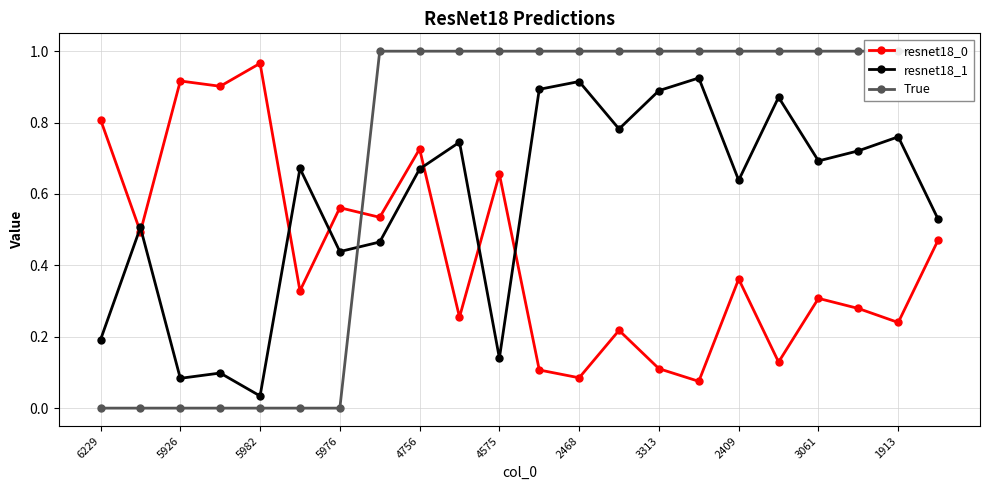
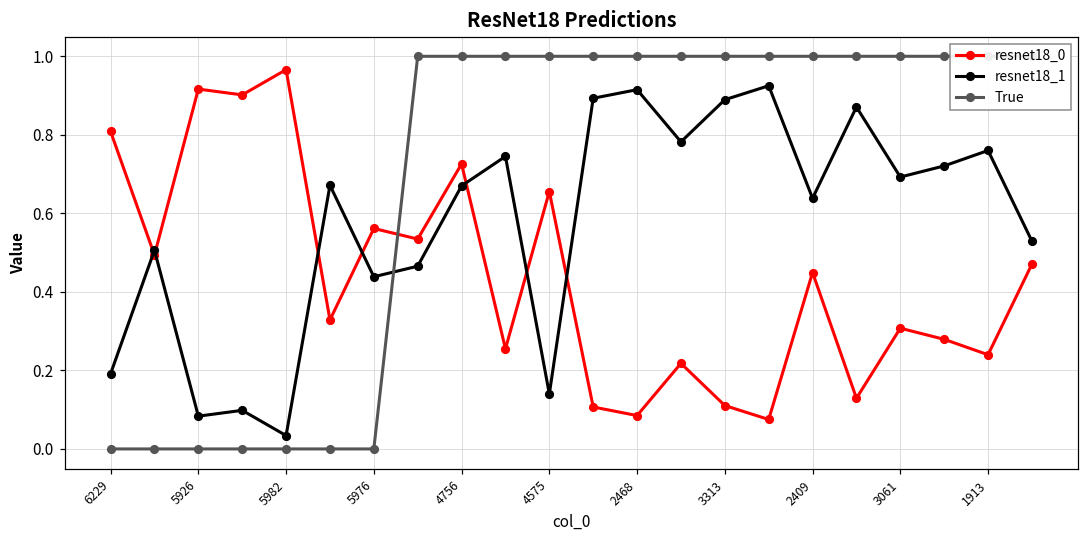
resnet18_0, 2409: 0.36 -> 0.45
